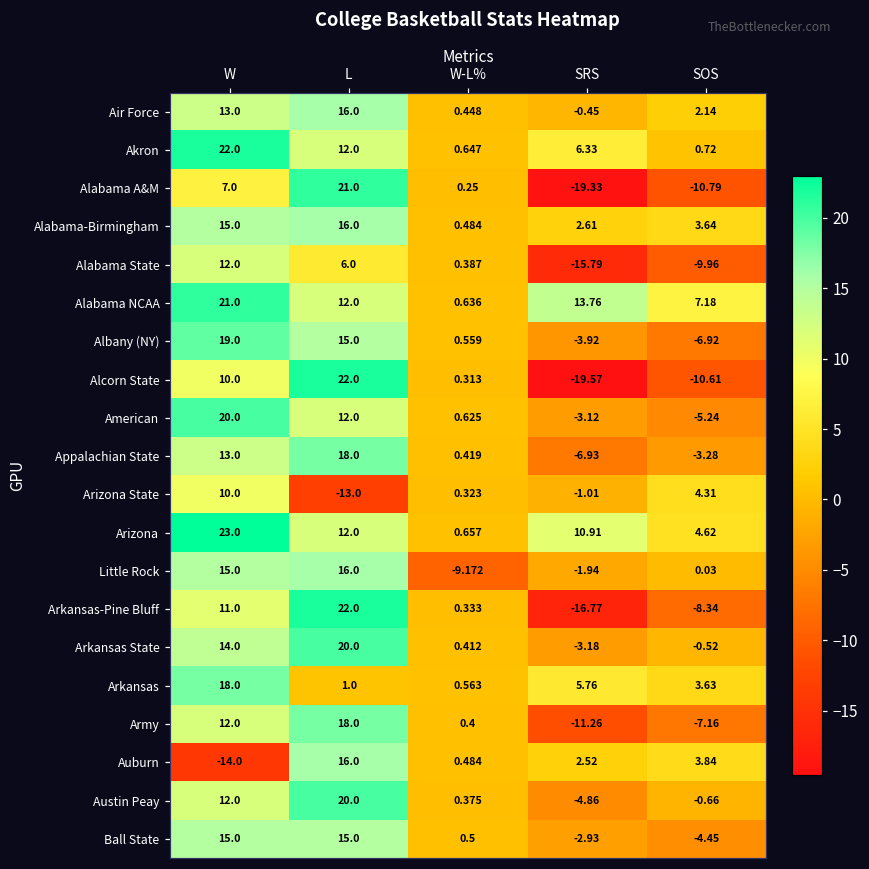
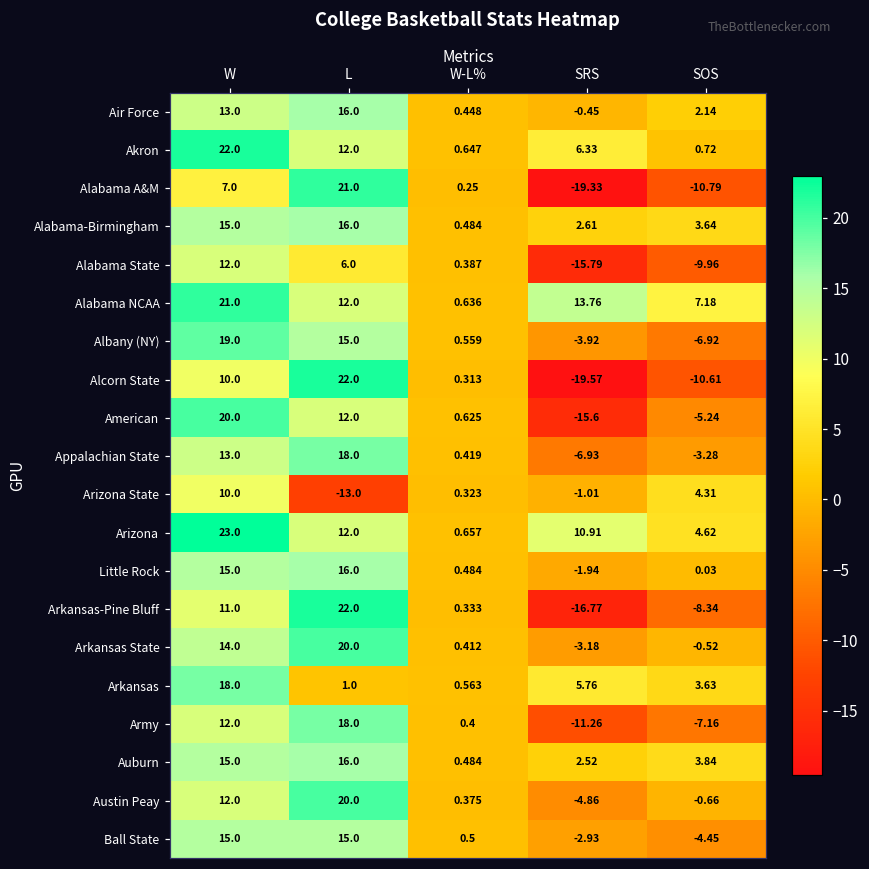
American, SRS: -3.12 -> -15.6
Little Rock, W-L%: -9.172 -> 0.484
Auburn, W: -14.0 -> 15.0
